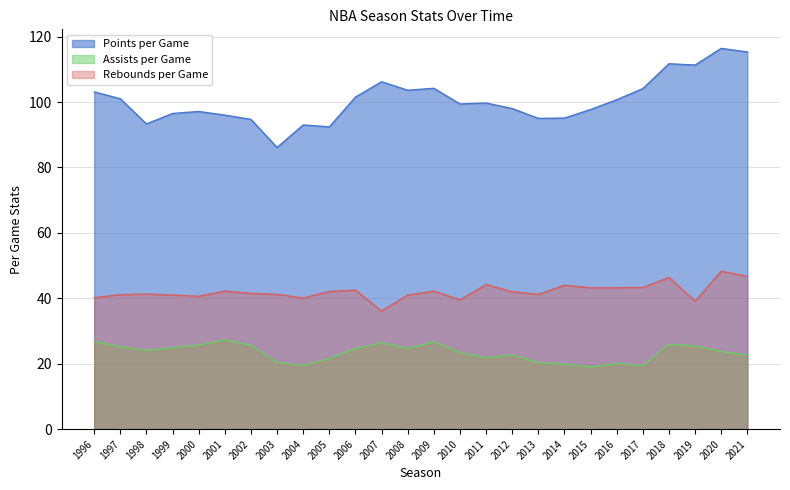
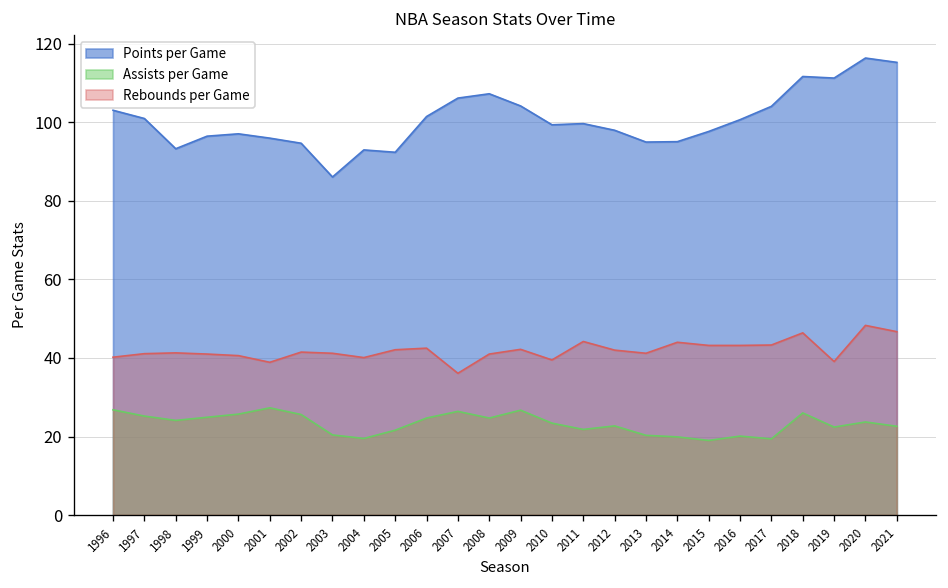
Rebounds per Game, 2001: 42 -> 39
Points per Game, 2008: 104 -> 107
Assists per Game, 2019: 25 -> 22
